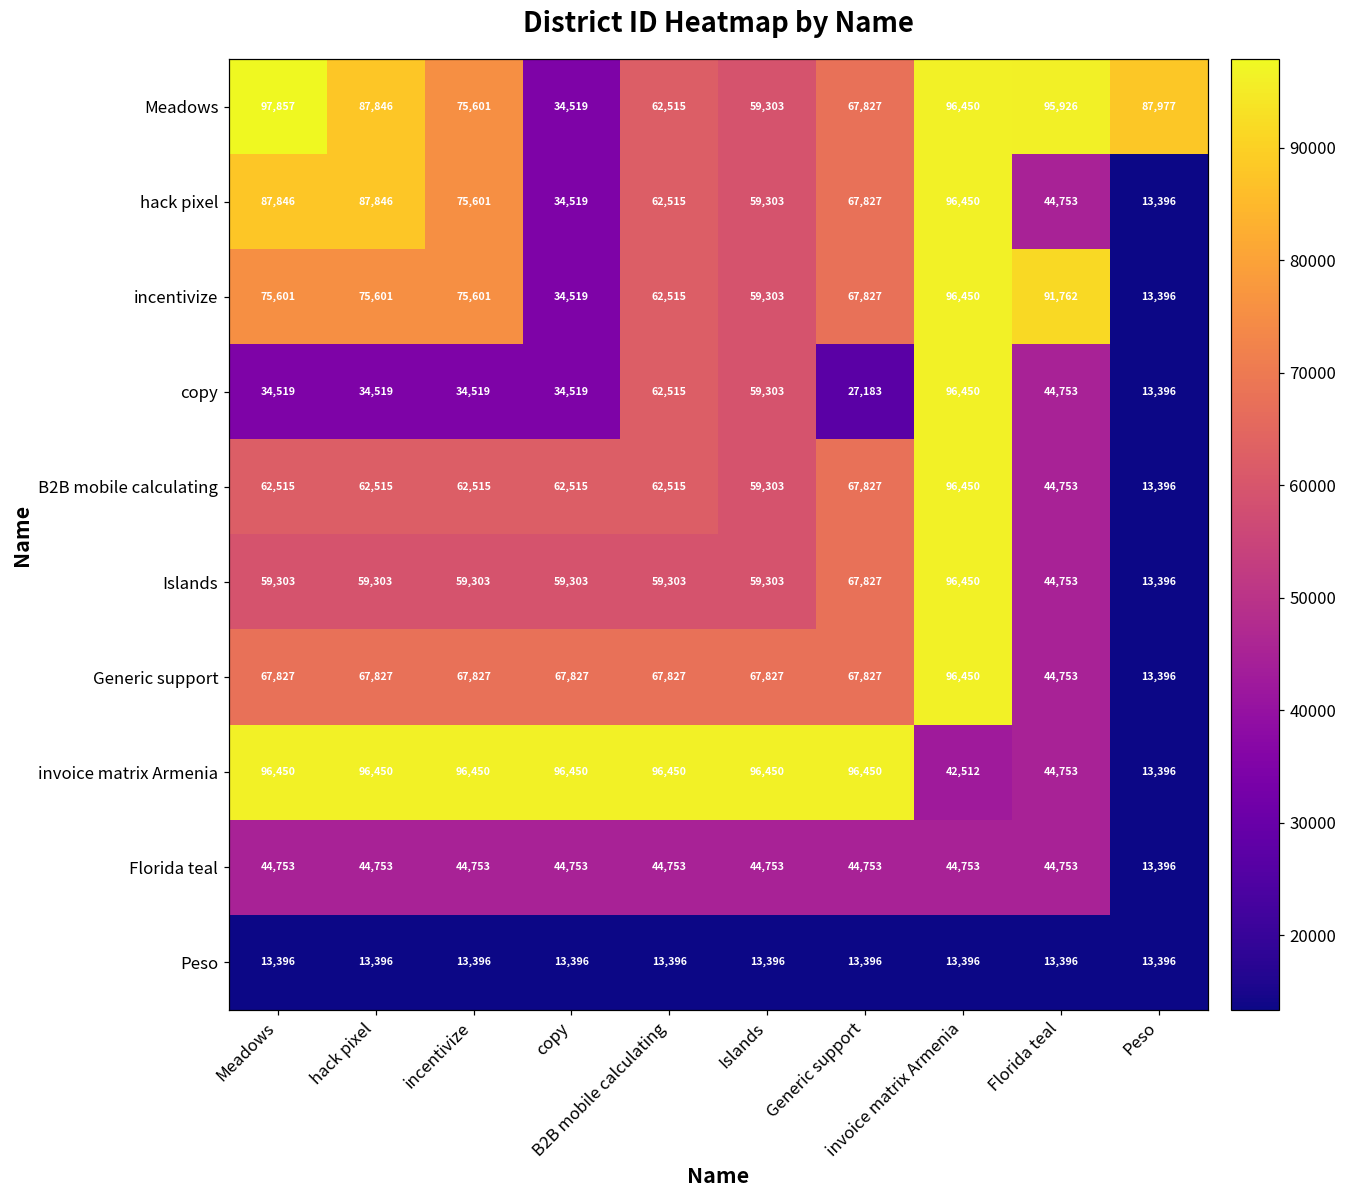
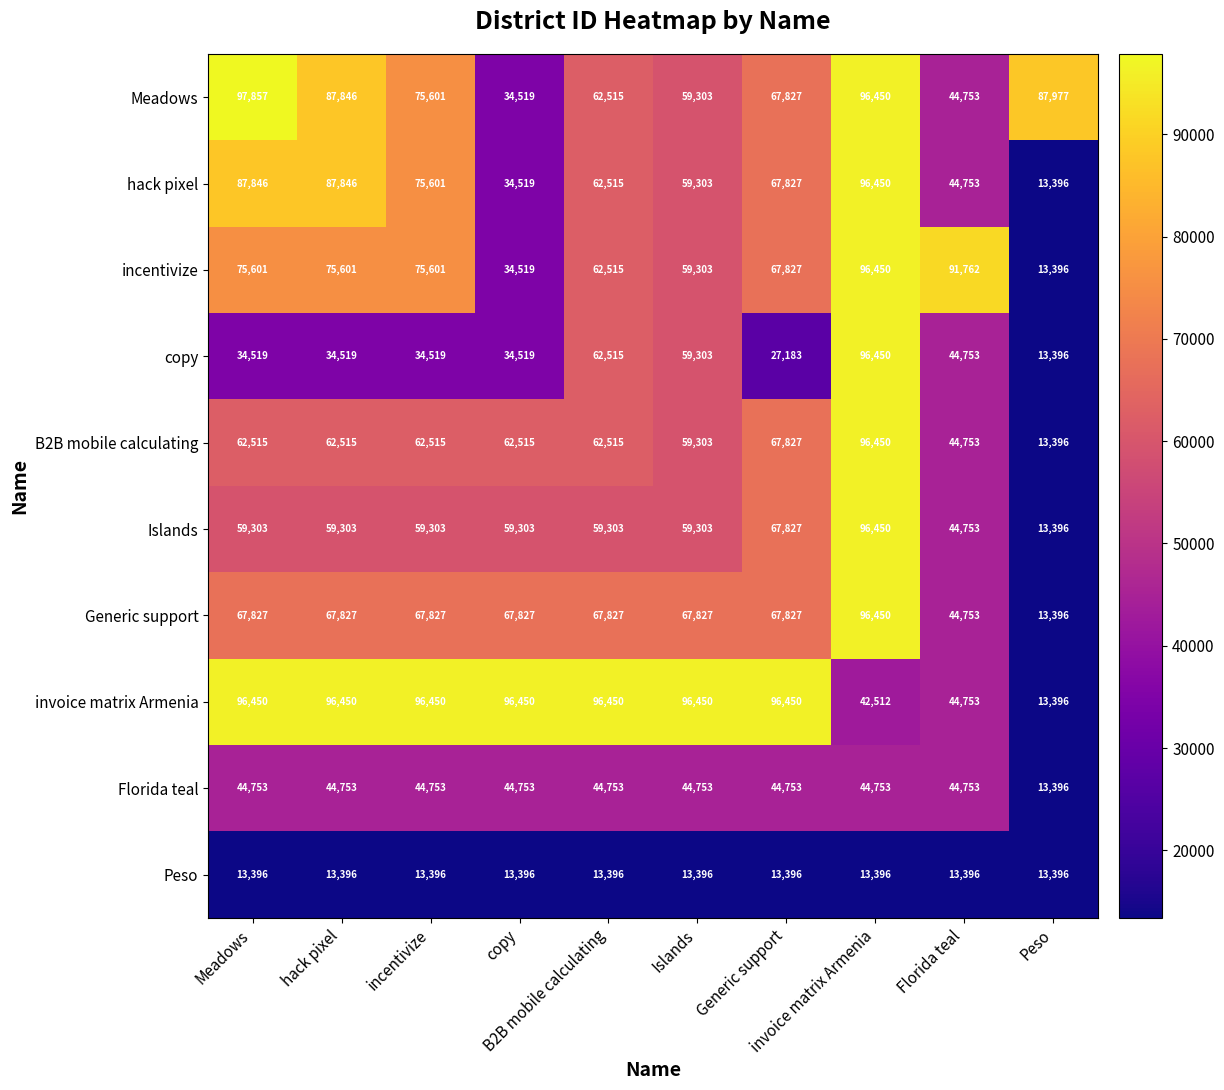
Meadows, Florida teal: 95,926 -> 44,753
